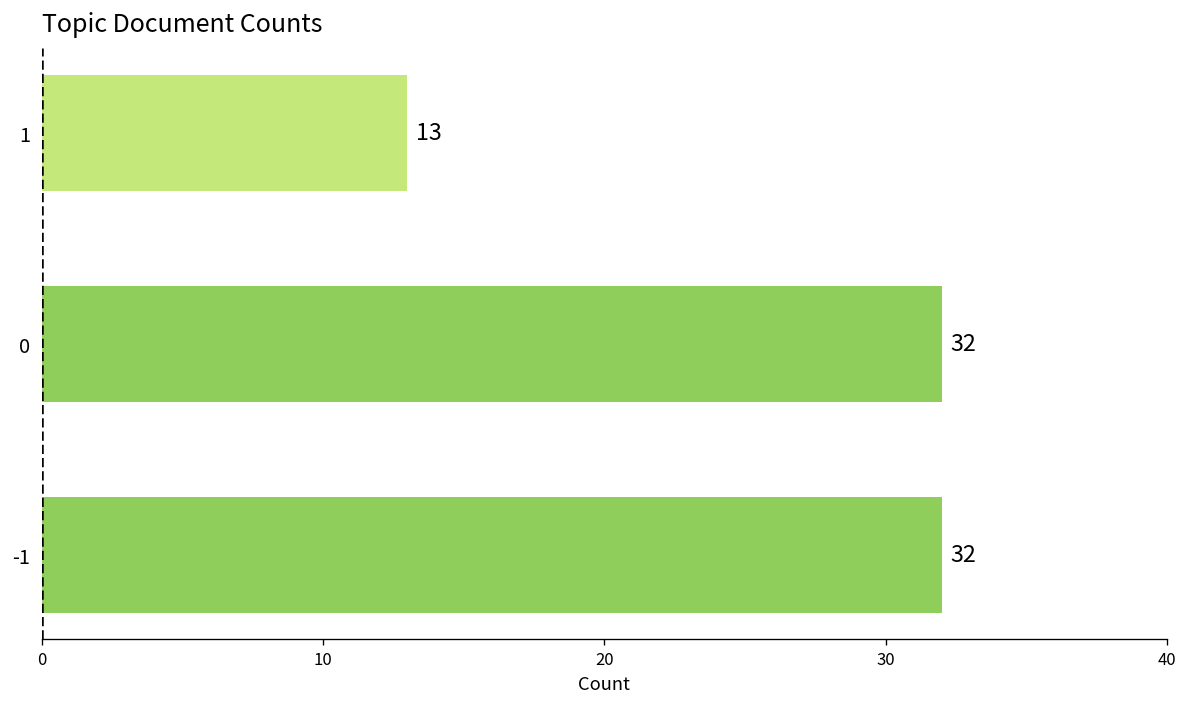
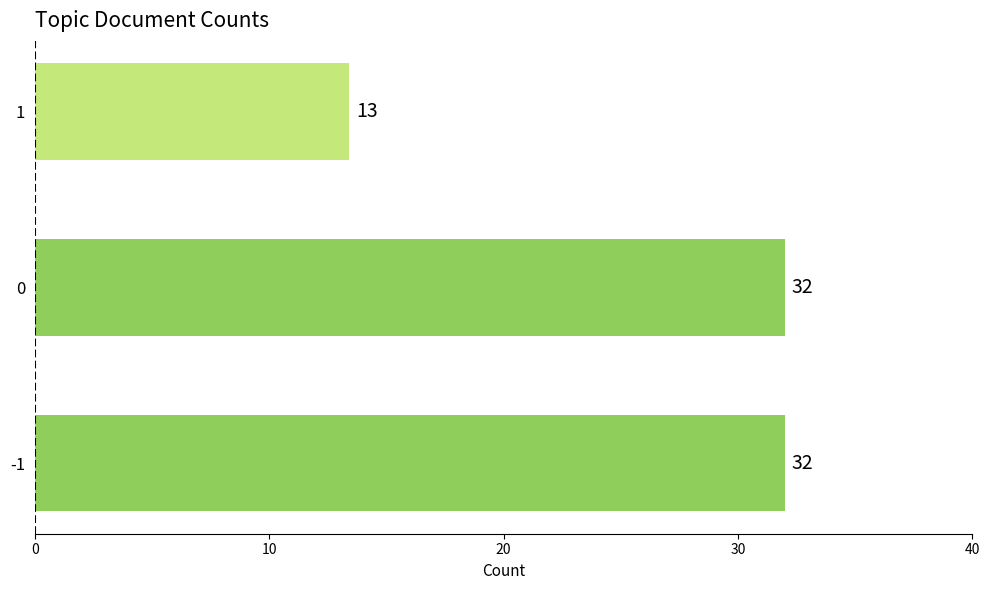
1: 13.0 -> 13.4
